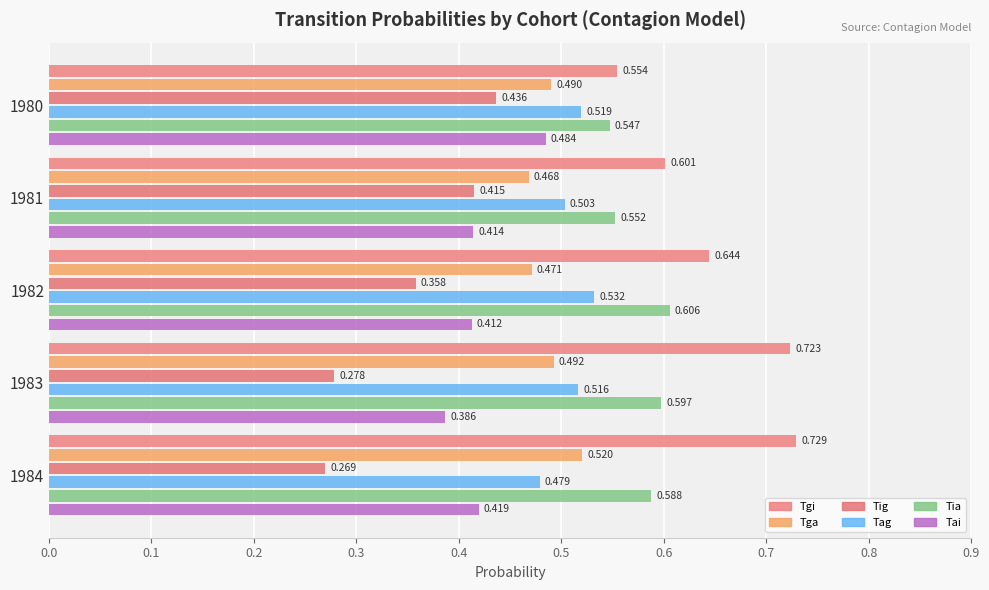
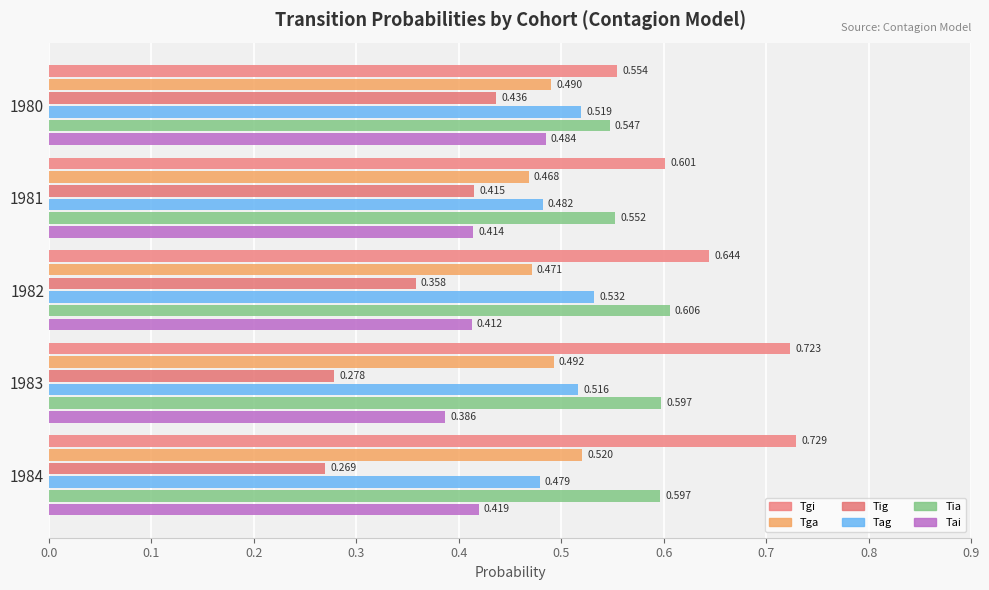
Tag, 1981: 0.503 -> 0.482
Tia, 1984: 0.588 -> 0.597
